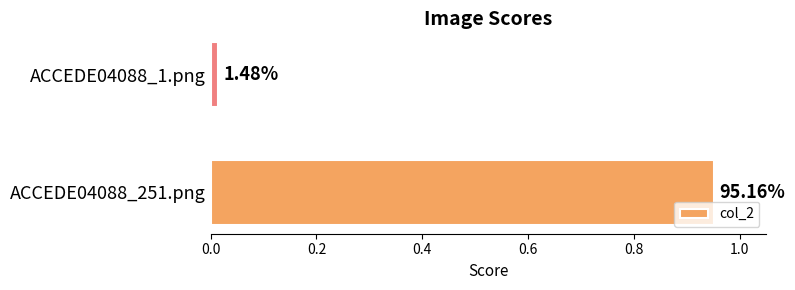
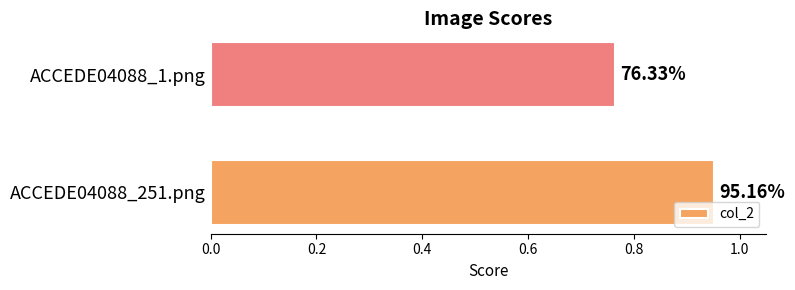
ACCEDE04088_1.png: 1.48% -> 76.33%
